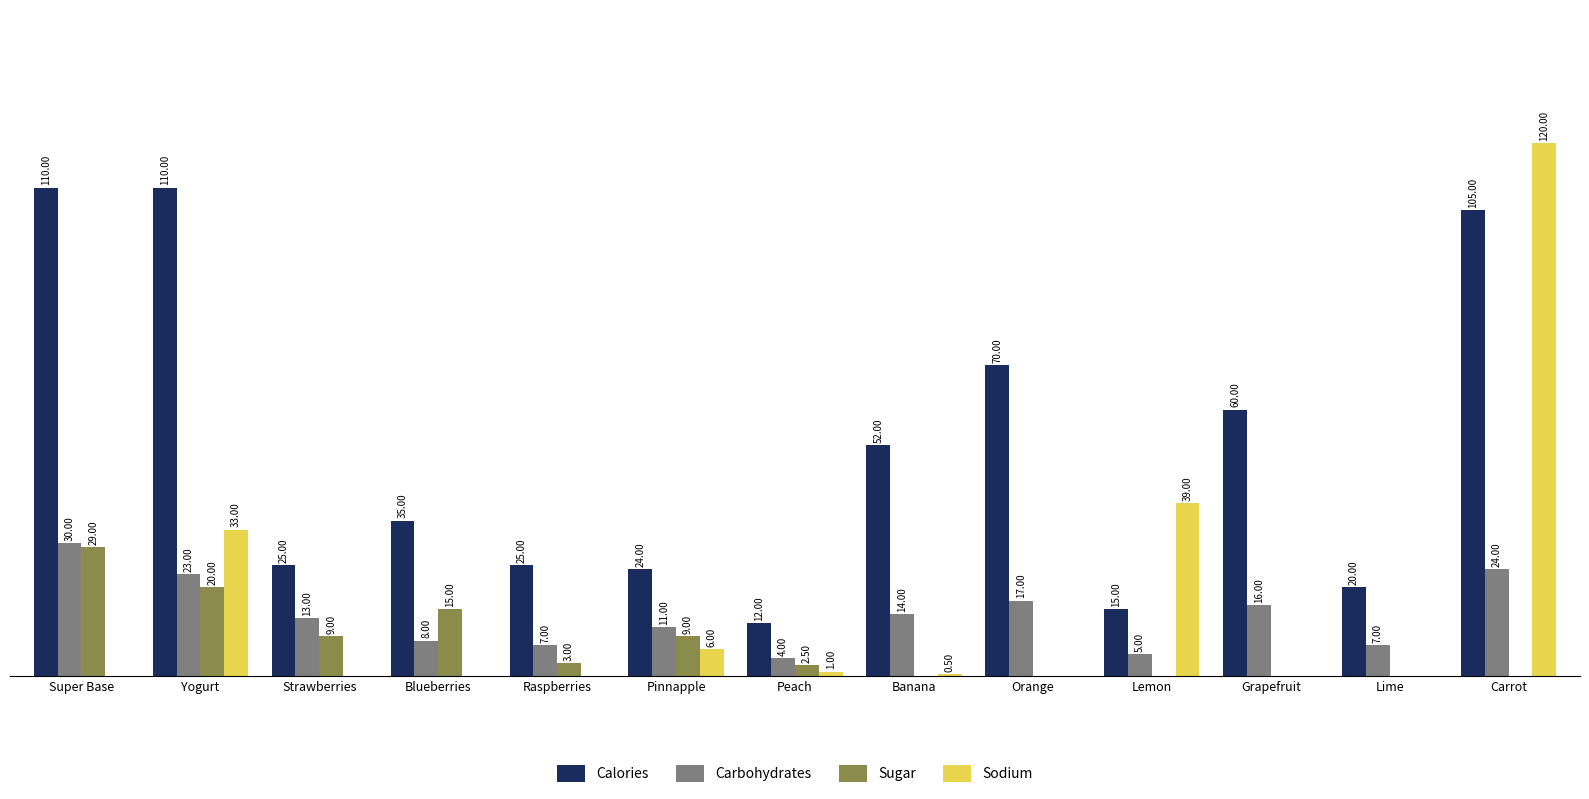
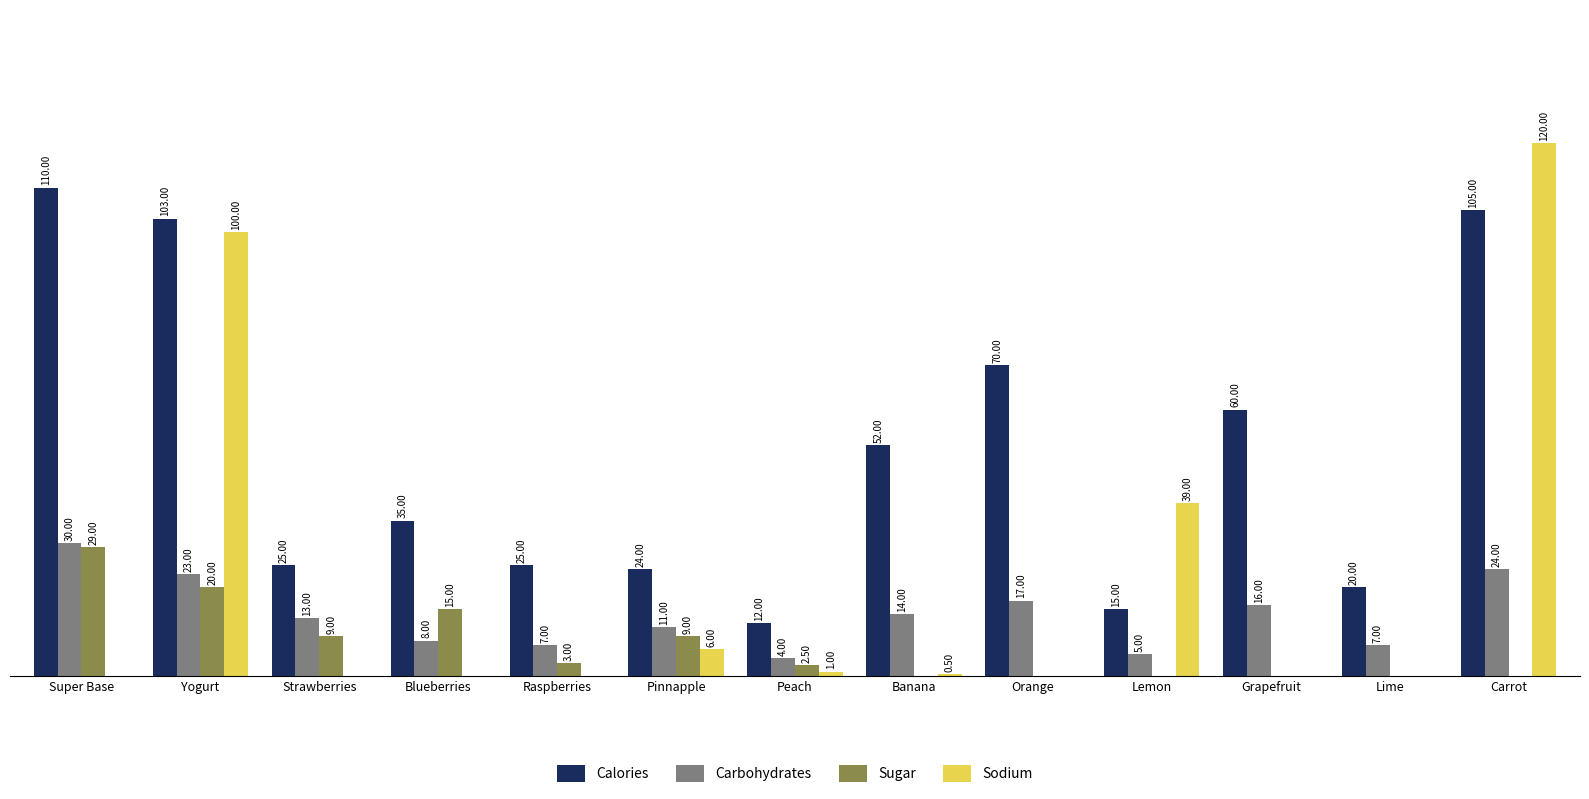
Calories, Yogurt: 110.00 -> 103.00
Sodium, Yogurt: 33.00 -> 100.00
